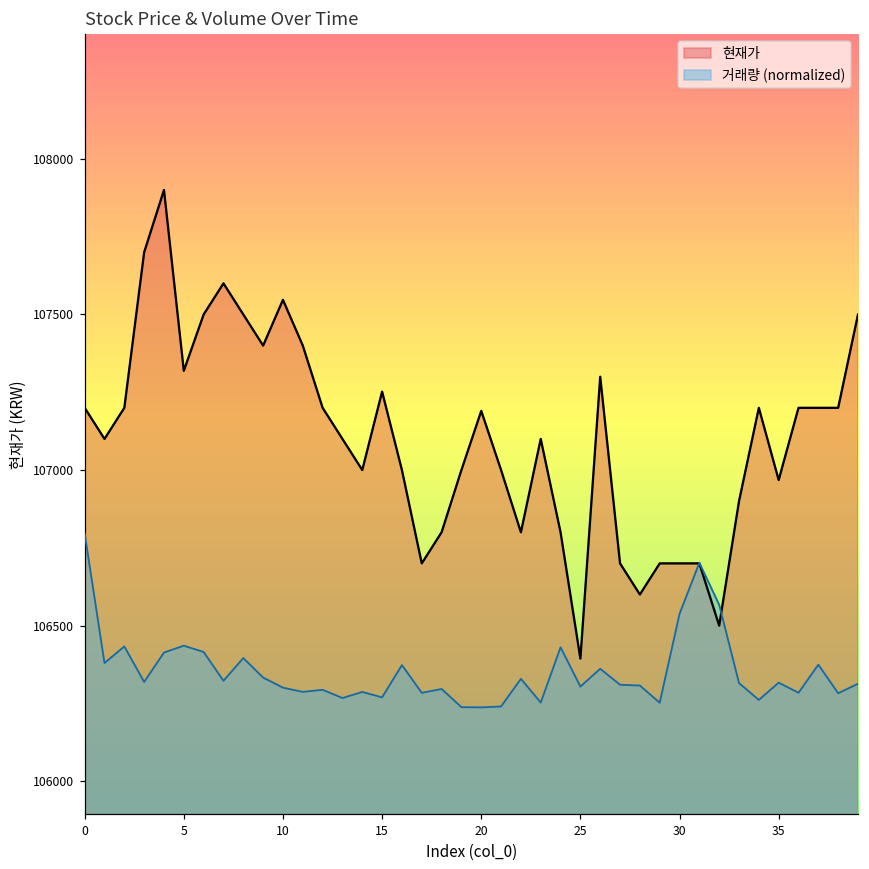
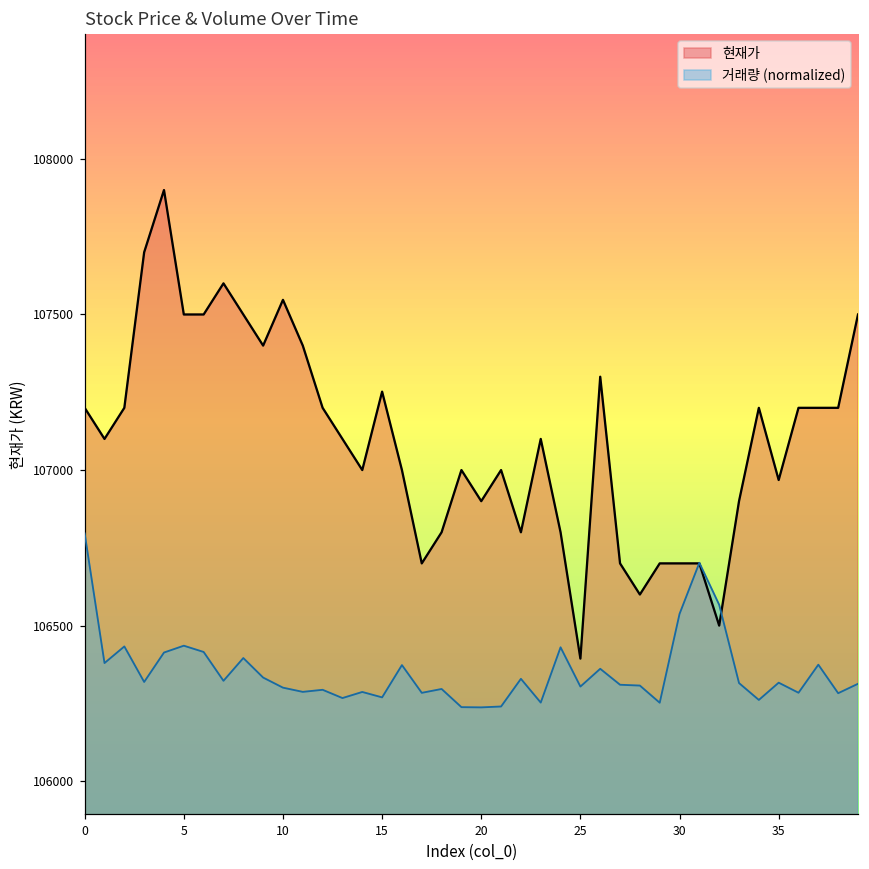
현재가, 5: 107320 -> 107500
현재가, 20: 107190 -> 106900
